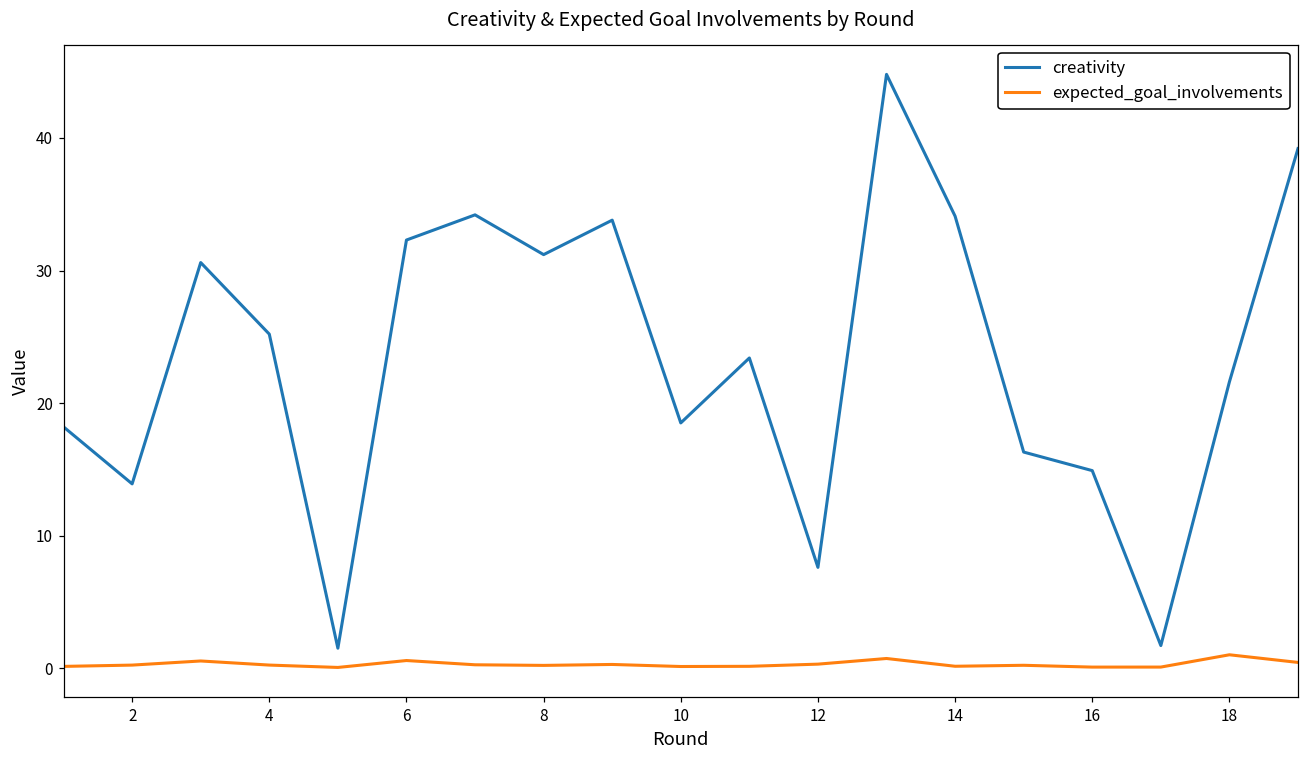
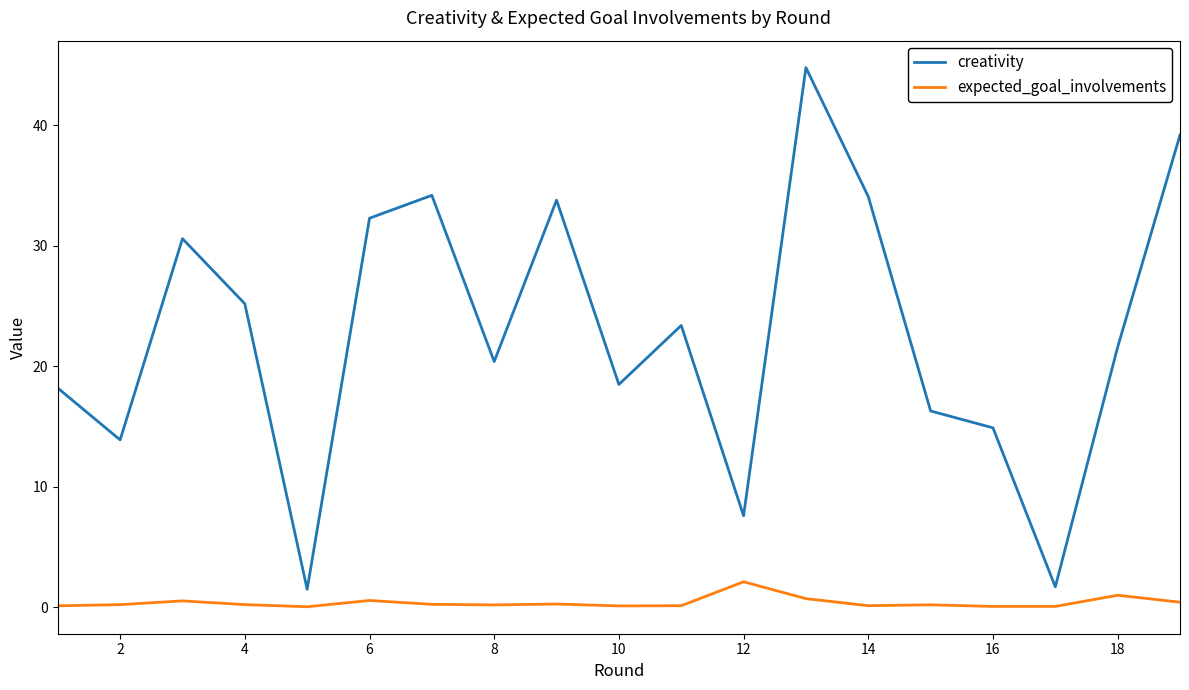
creativity, 8: 31.2 -> 20.4
expected_goal_involvements, 12: 0.3 -> 2.1
